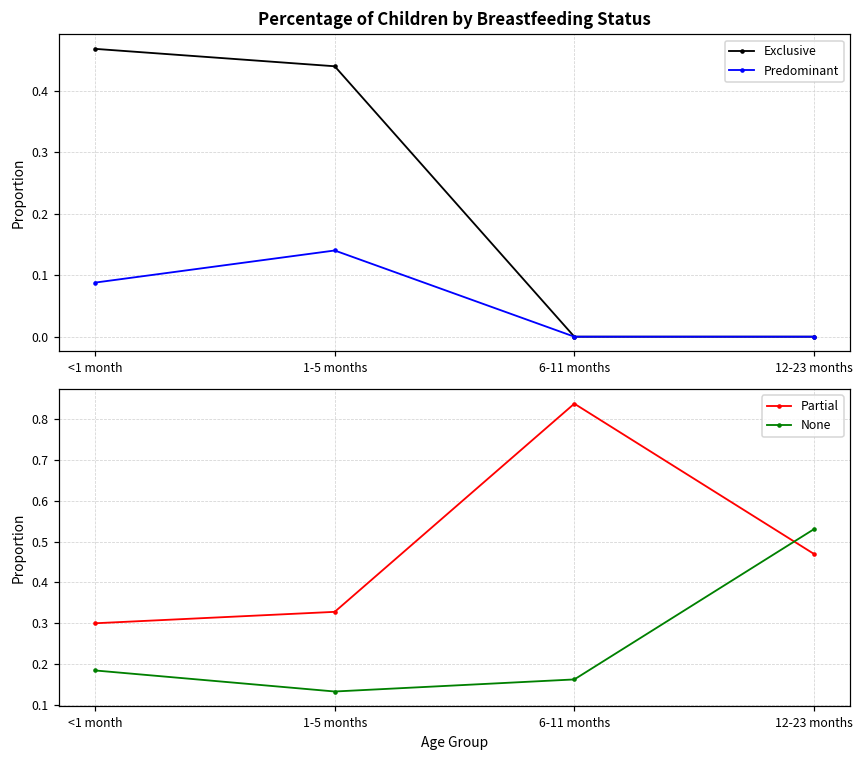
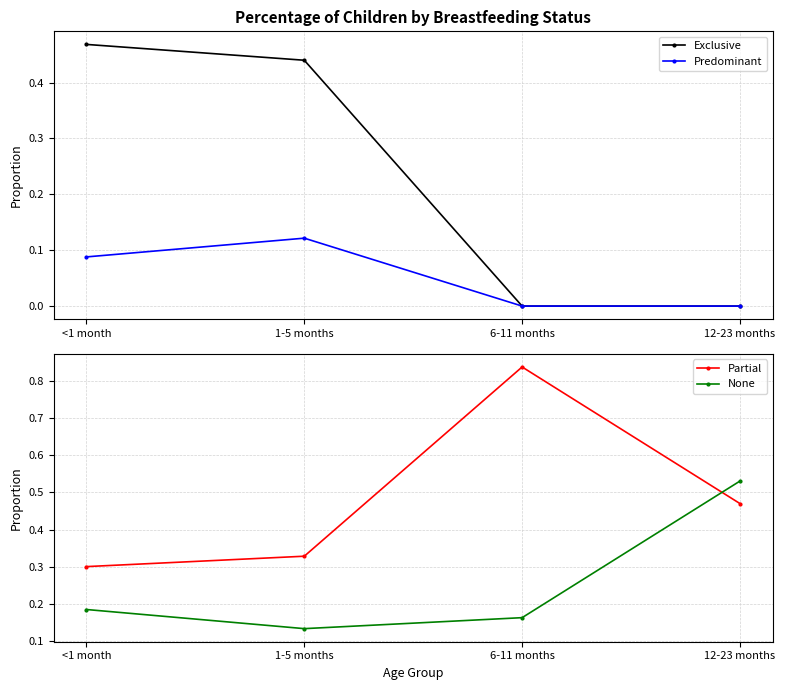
Percentage of Children by Breastfeeding Status, Predominant, 1-5 months: 0.14 -> 0.12
